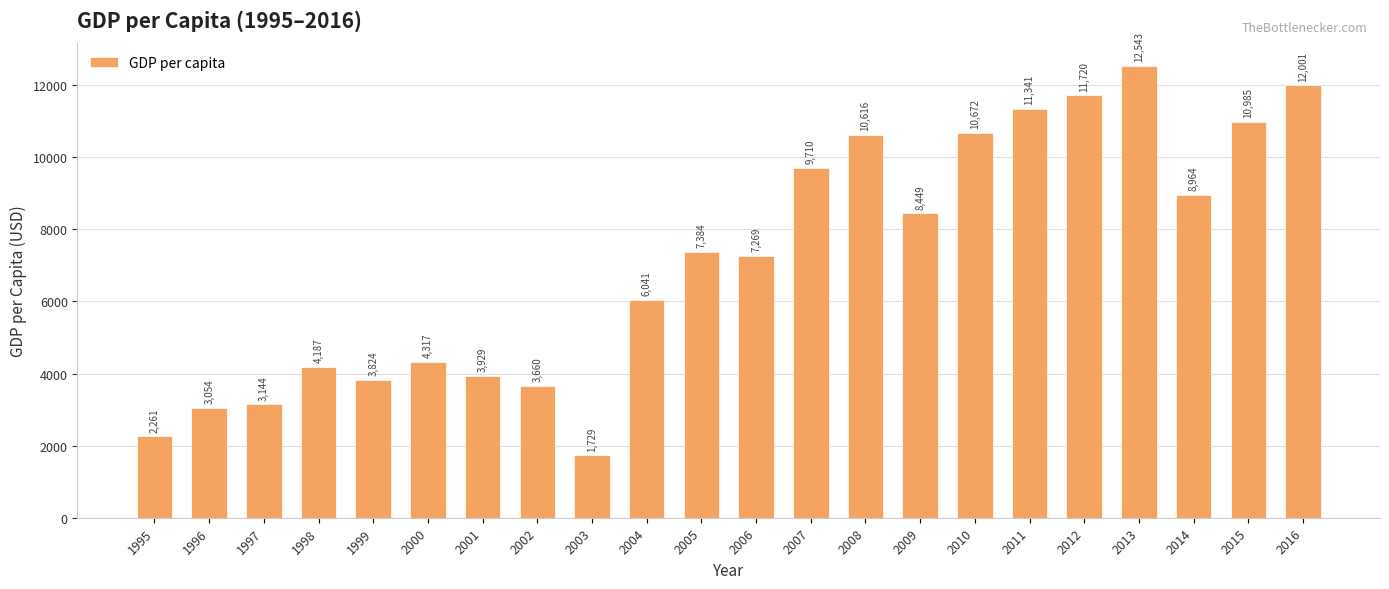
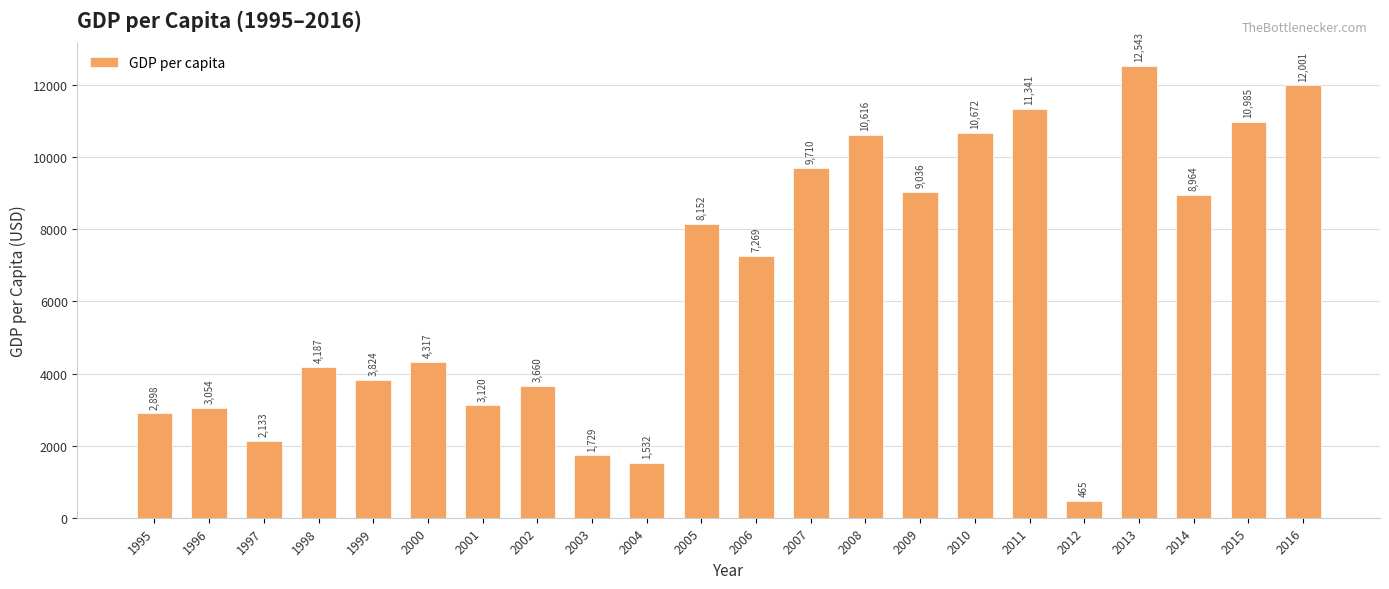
1995: 2,261 -> 2,898
1997: 3,144 -> 2,133
2001: 3,929 -> 3,120
2004: 6,041 -> 1,532
2005: 7,384 -> 8,152
2009: 8,449 -> 9,036
2012: 11,720 -> 465
